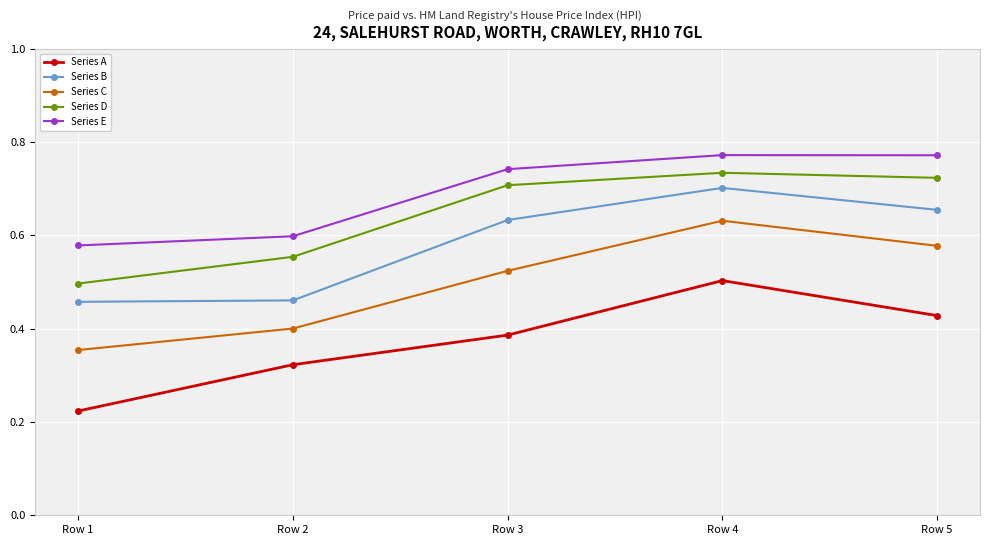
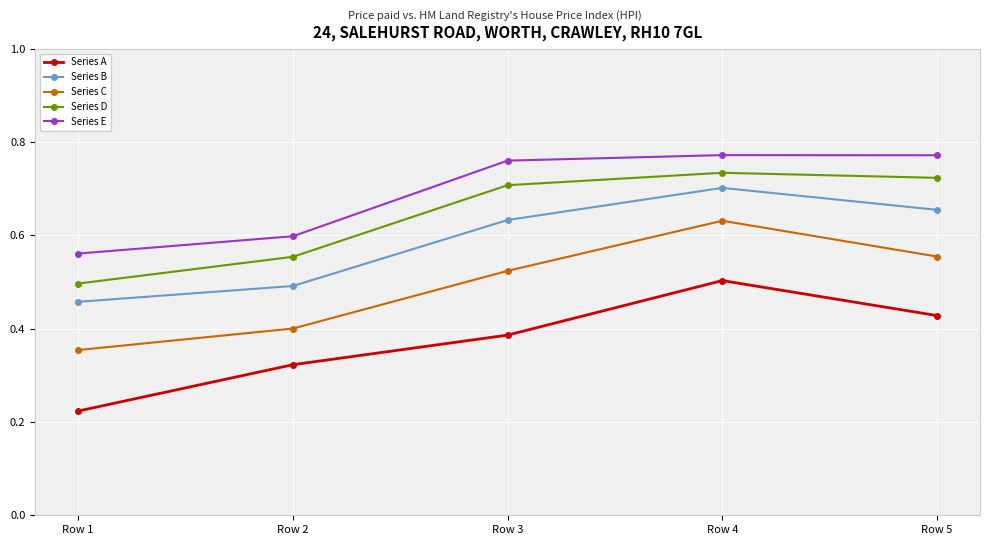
Series E, Row 1: 0.58 -> 0.56
Series B, Row 2: 0.46 -> 0.49
Series E, Row 3: 0.74 -> 0.76
Series C, Row 5: 0.58 -> 0.55
